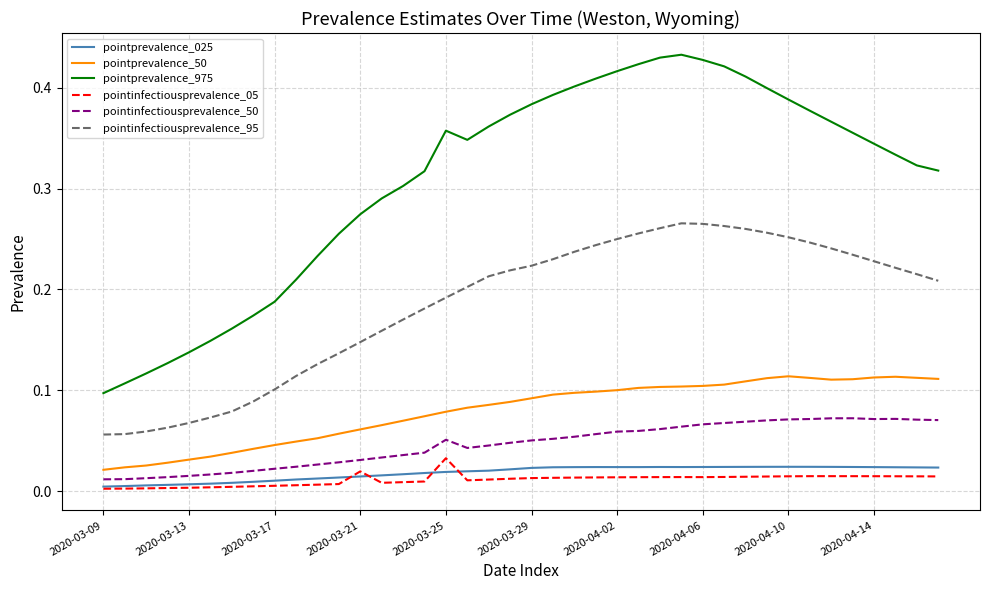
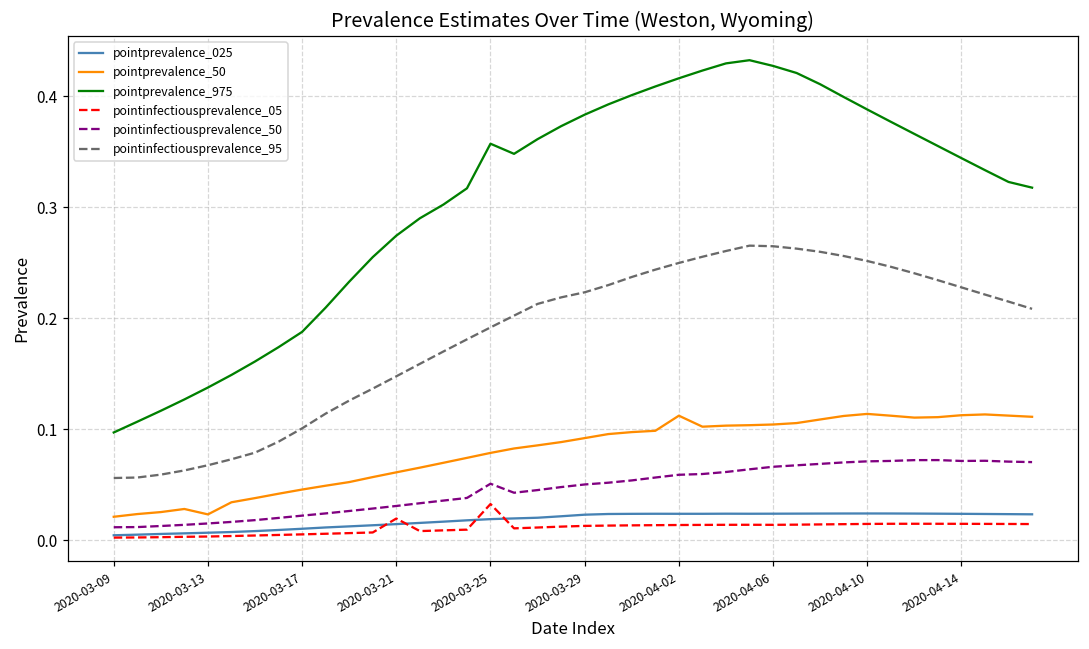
pointprevalence_50, 2020-03-13: 0.031 -> 0.023
pointprevalence_50, 2020-04-02: 0.100 -> 0.112
